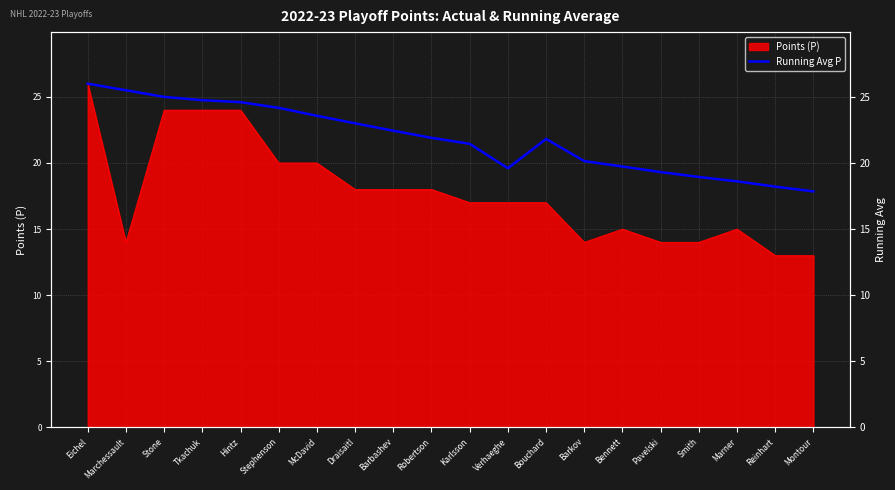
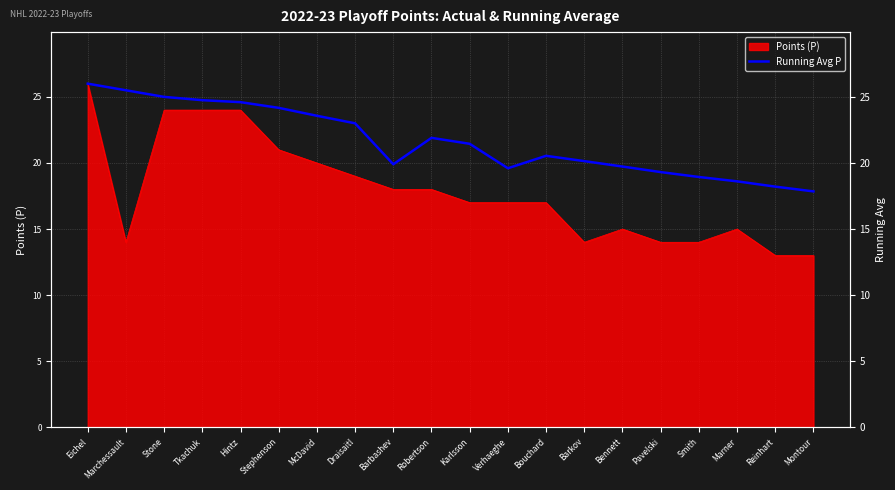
Points (P), Stephenson: 20 -> 21
Points (P), Draisaitl: 18 -> 19
Running Avg P, Barbashev: 22.4 -> 19.9
Running Avg P, Bouchard: 21.8 -> 20.5
